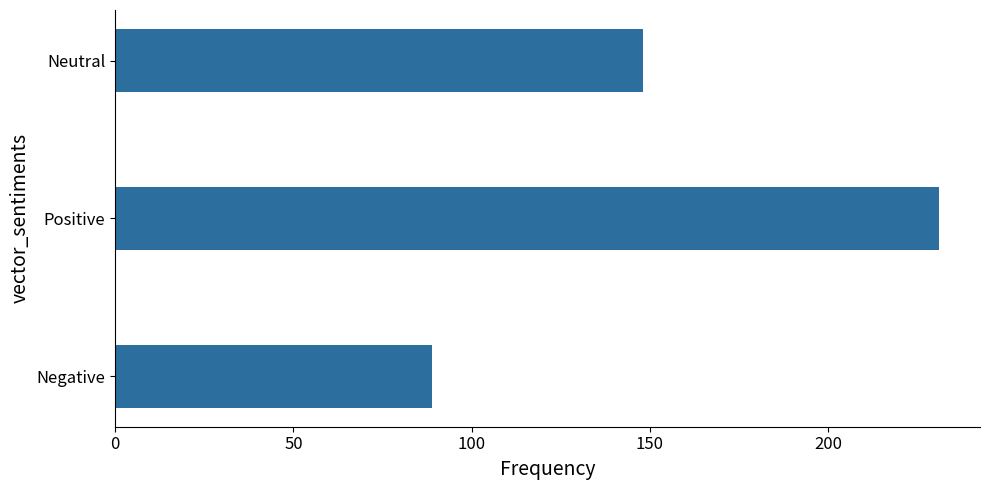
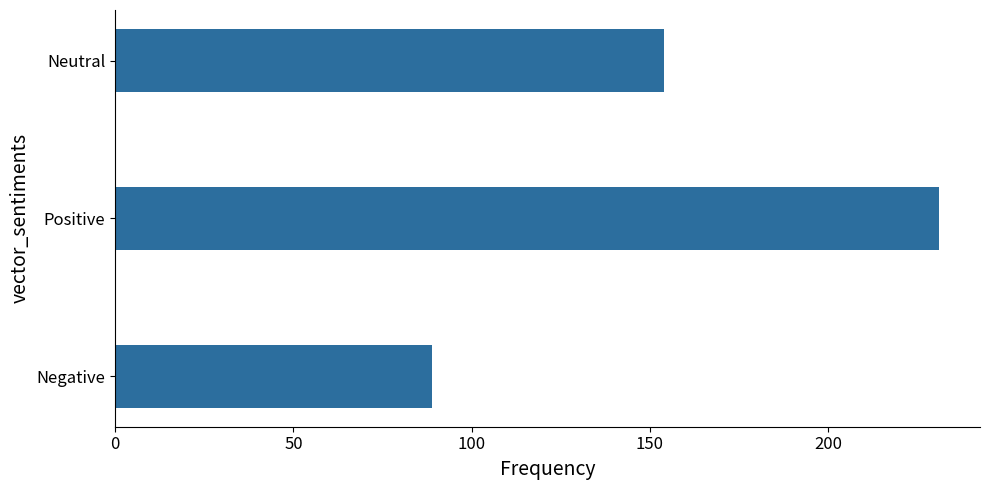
Neutral: 148 -> 154
